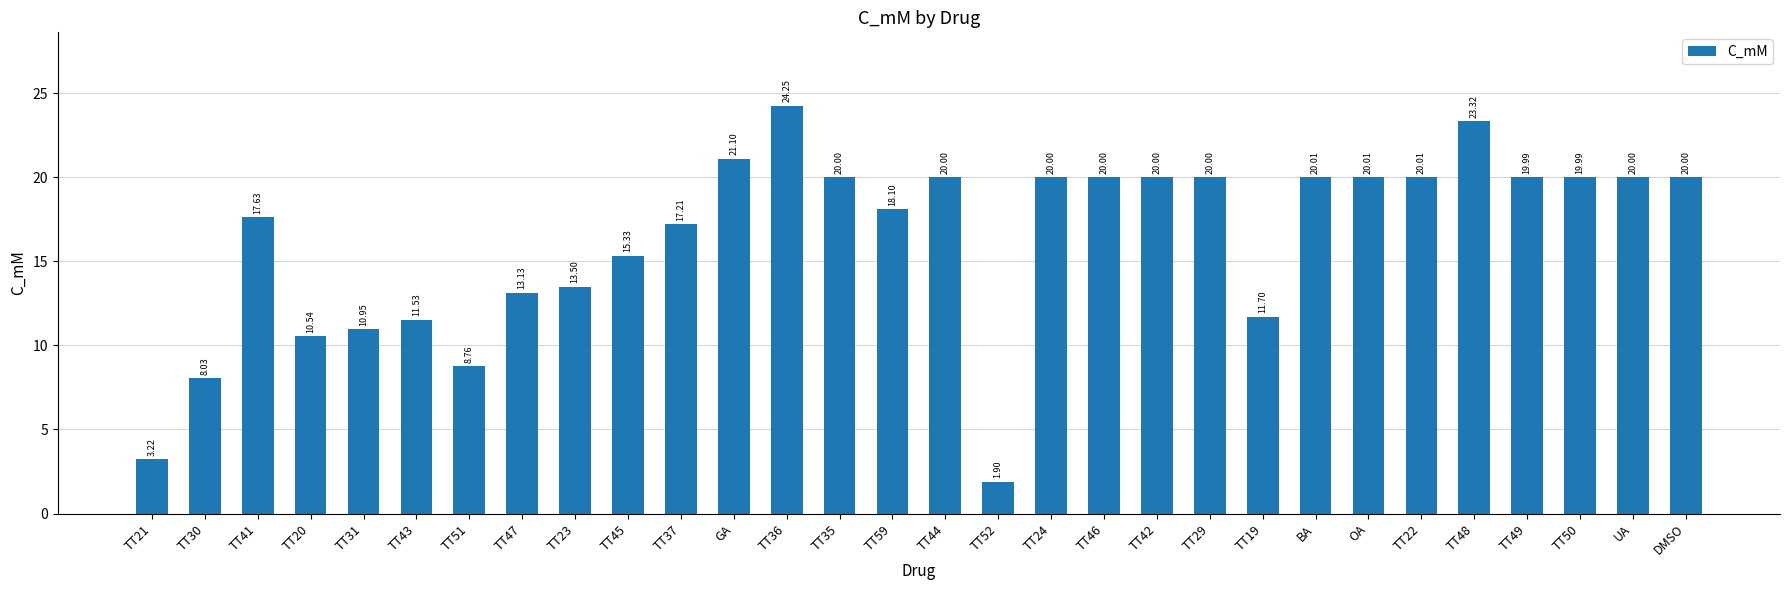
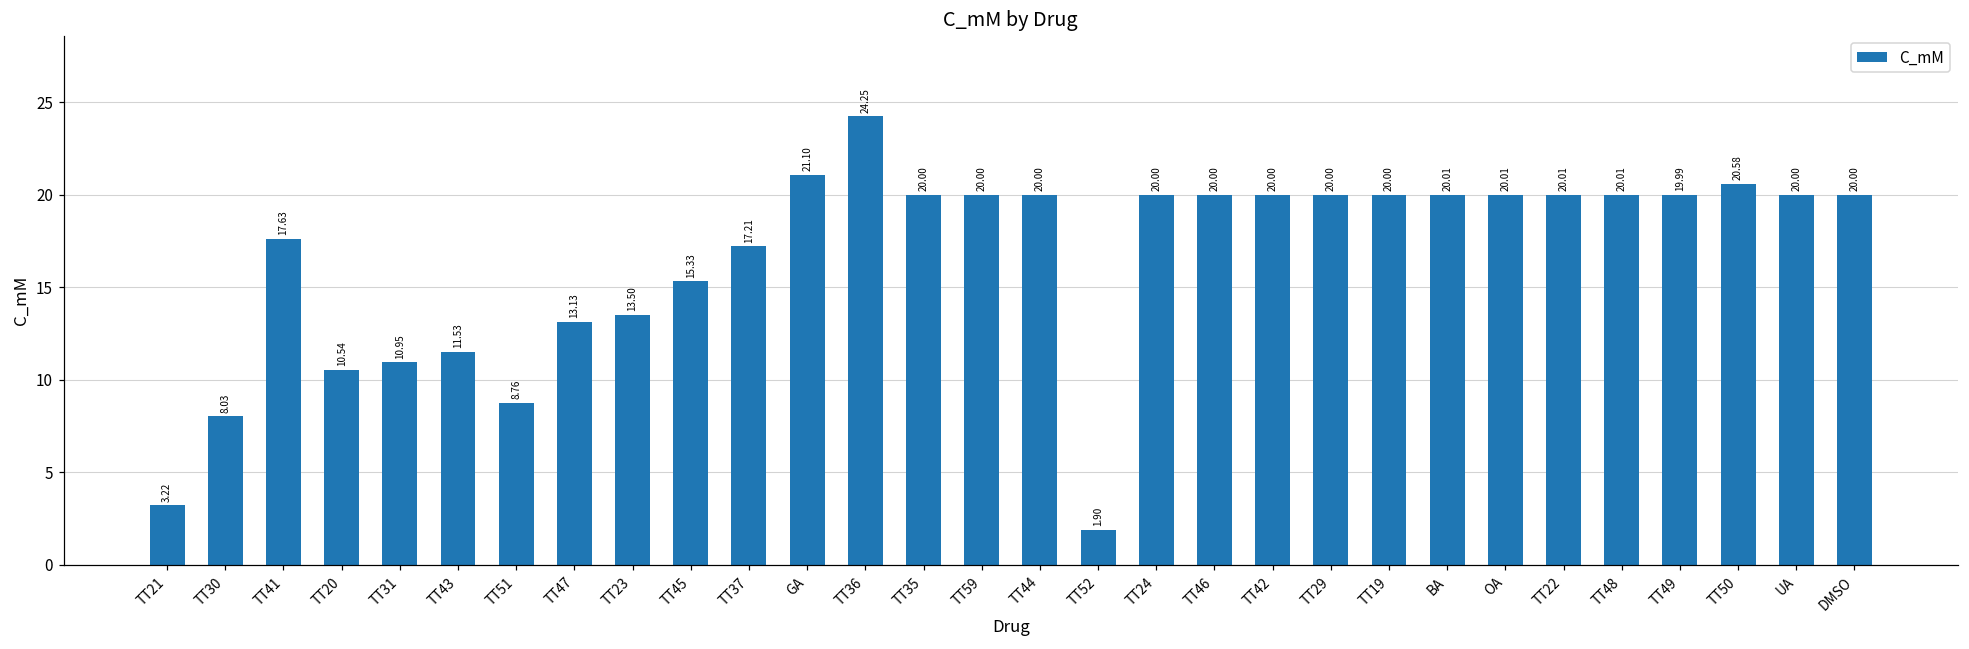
TT59: 18.10 -> 20.00
TT19: 11.70 -> 20.00
TT48: 23.32 -> 20.01
TT50: 19.99 -> 20.58
